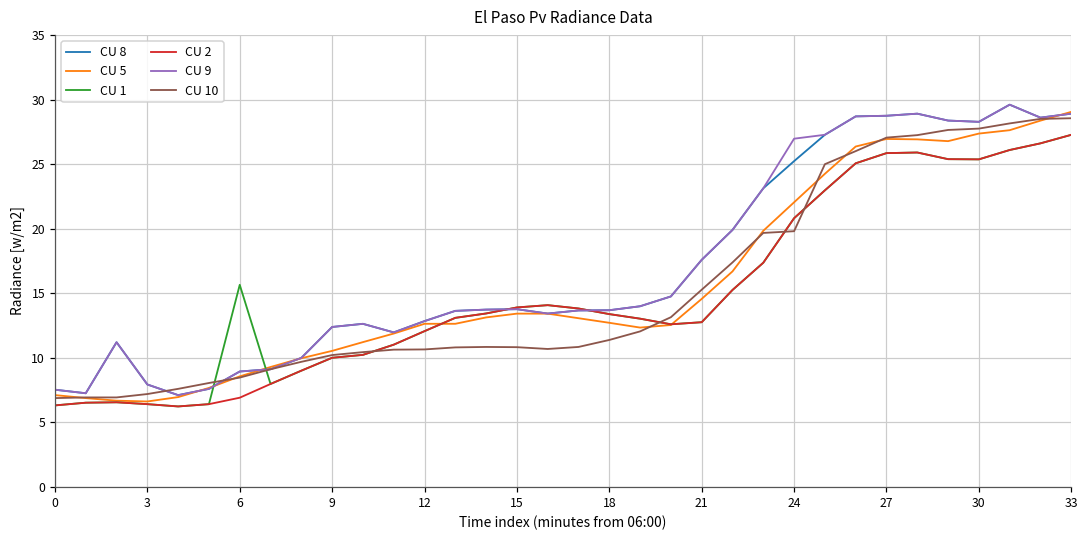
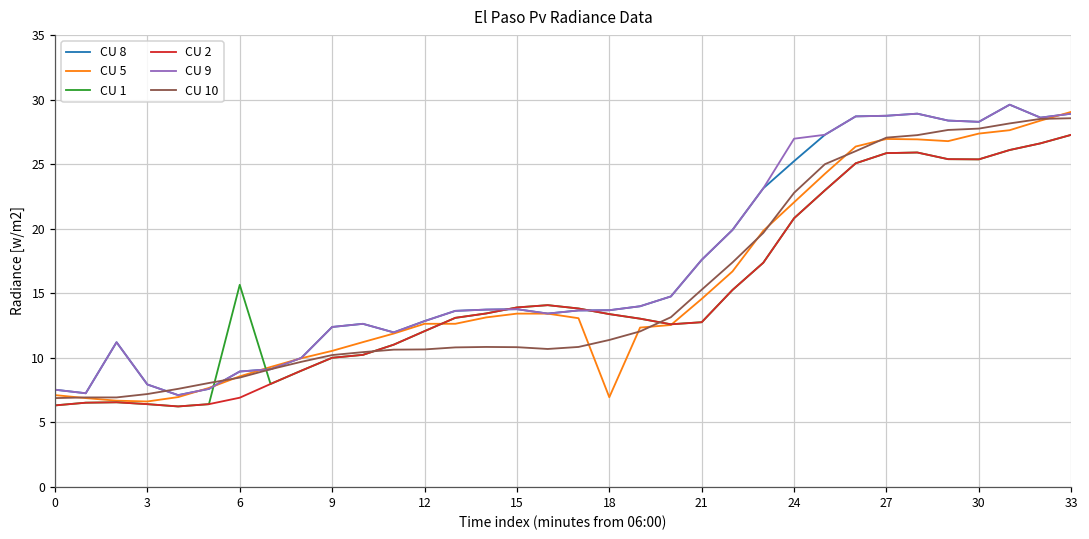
CU 5, 18: 12.7 -> 6.9
CU 10, 24: 19.8 -> 22.8
